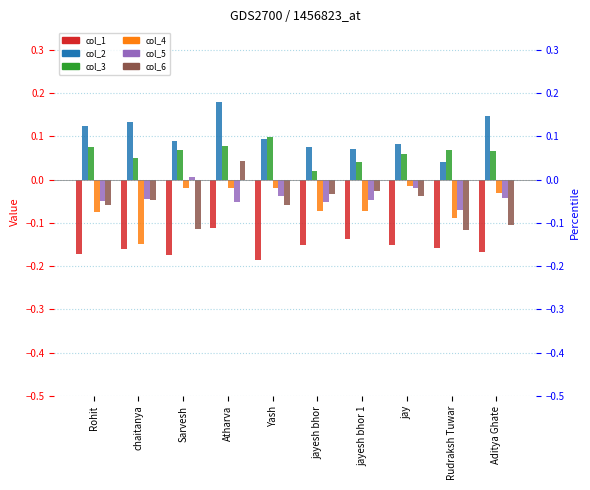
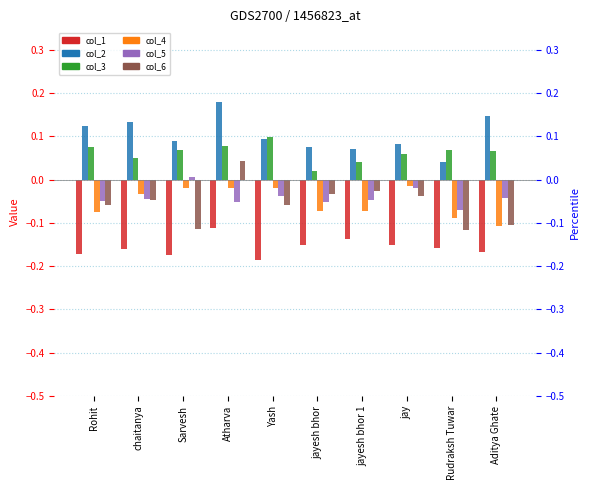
col_4, chaitanya: -0.15 -> -0.03
col_4, Aditya Ghate: -0.03 -> -0.11
